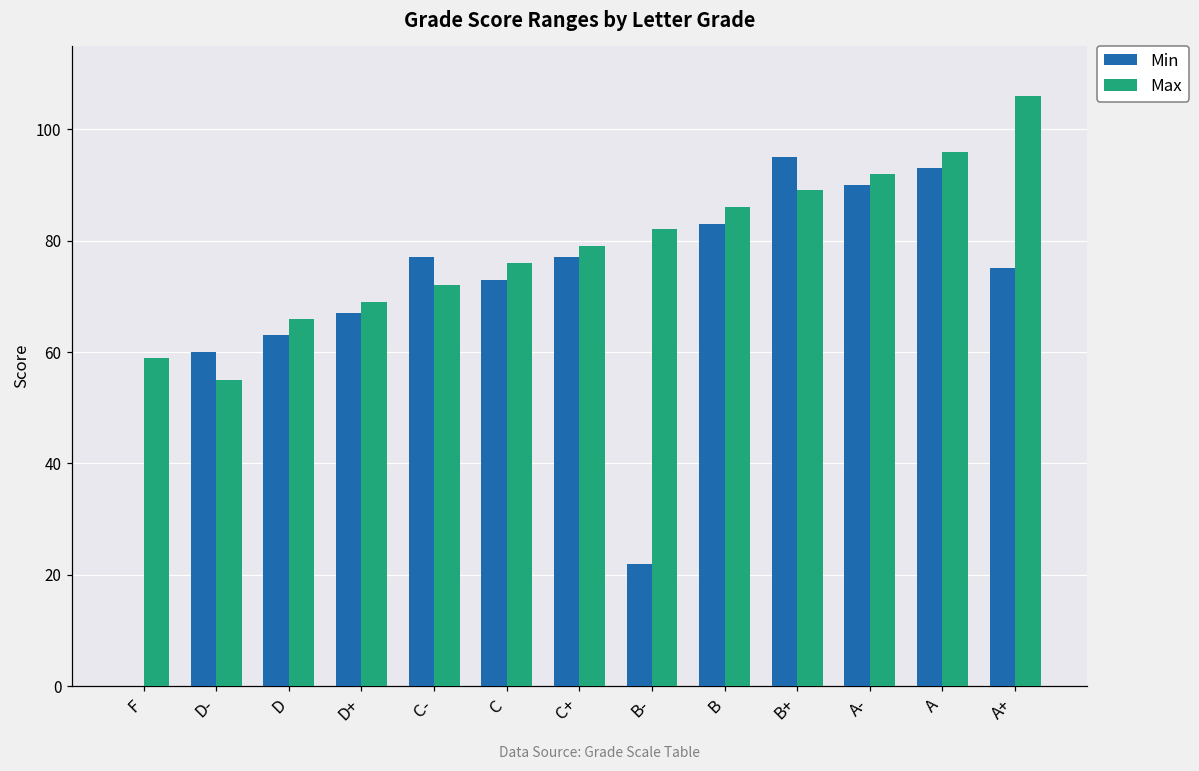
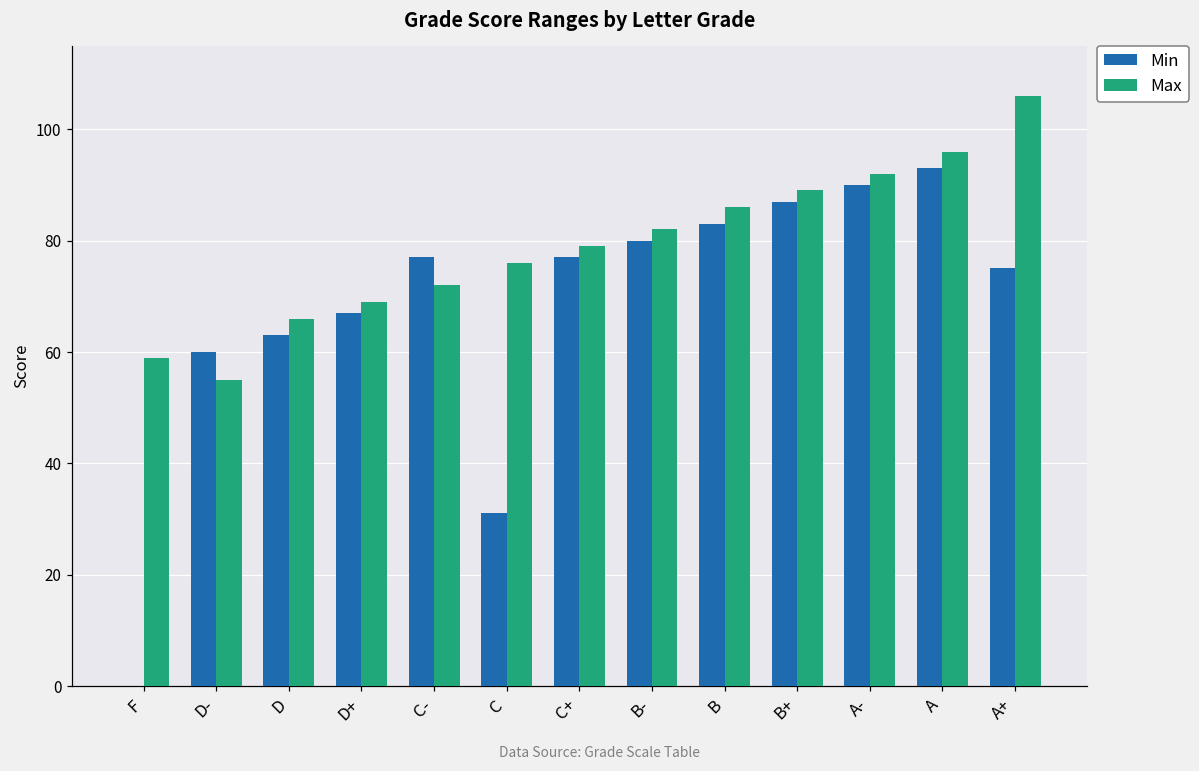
Min, C: 73 -> 31
Min, B-: 22 -> 80
Min, B+: 95 -> 87
